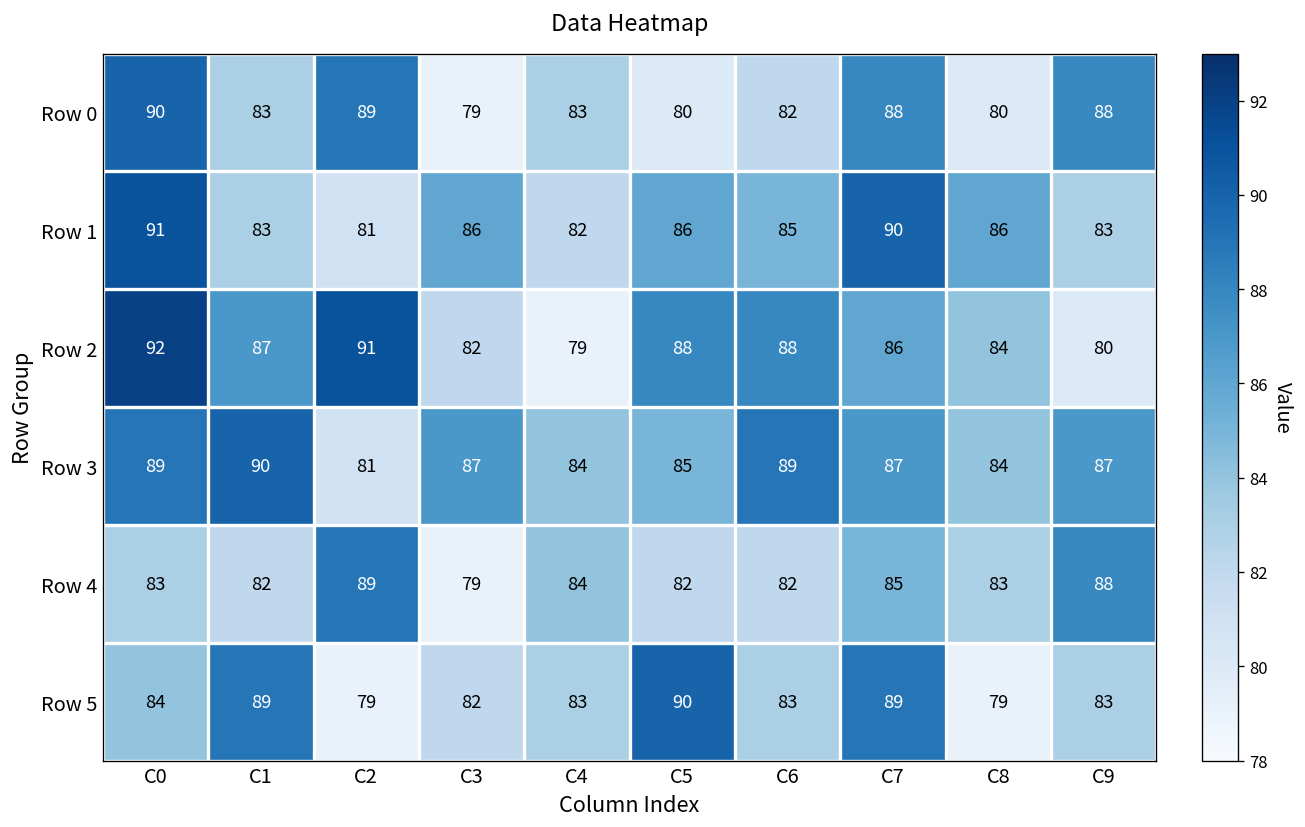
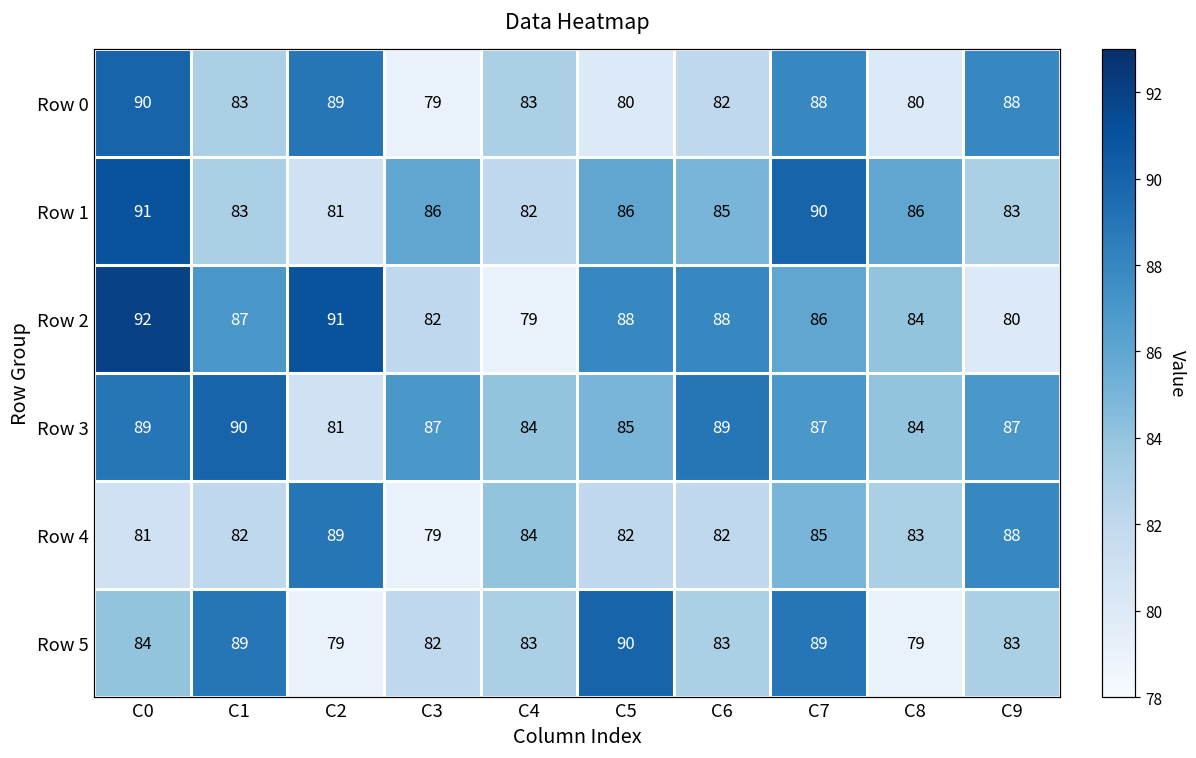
Row 4, C0: 83 -> 81
